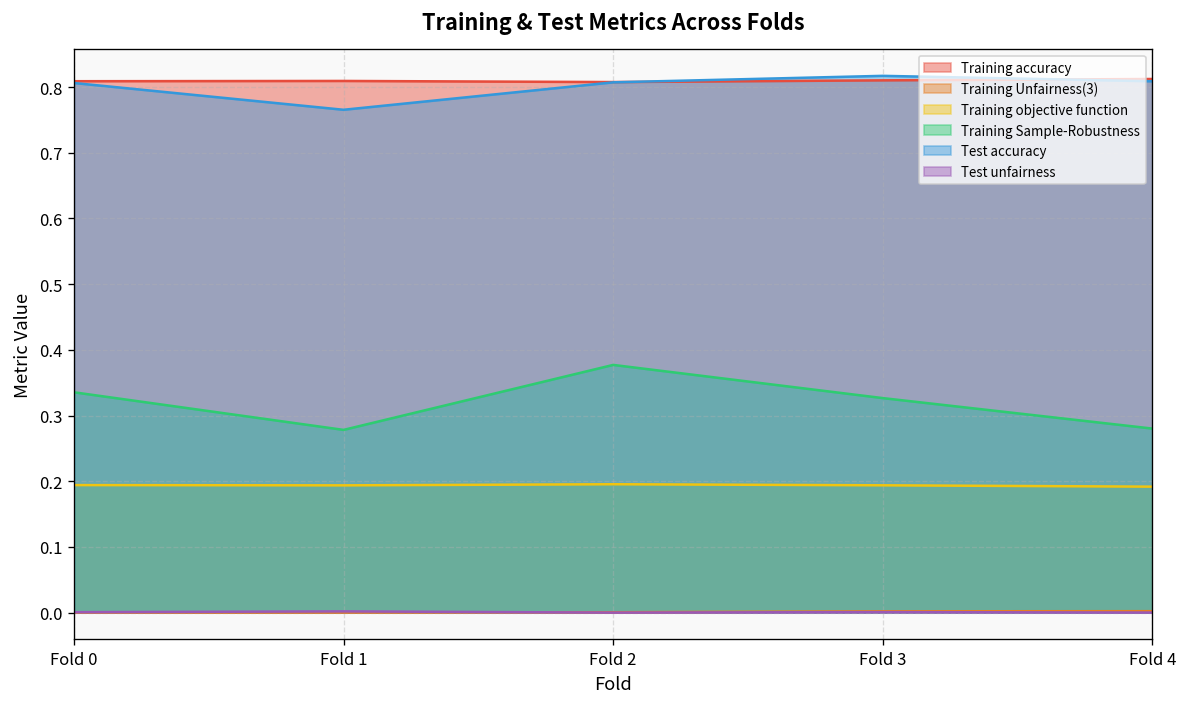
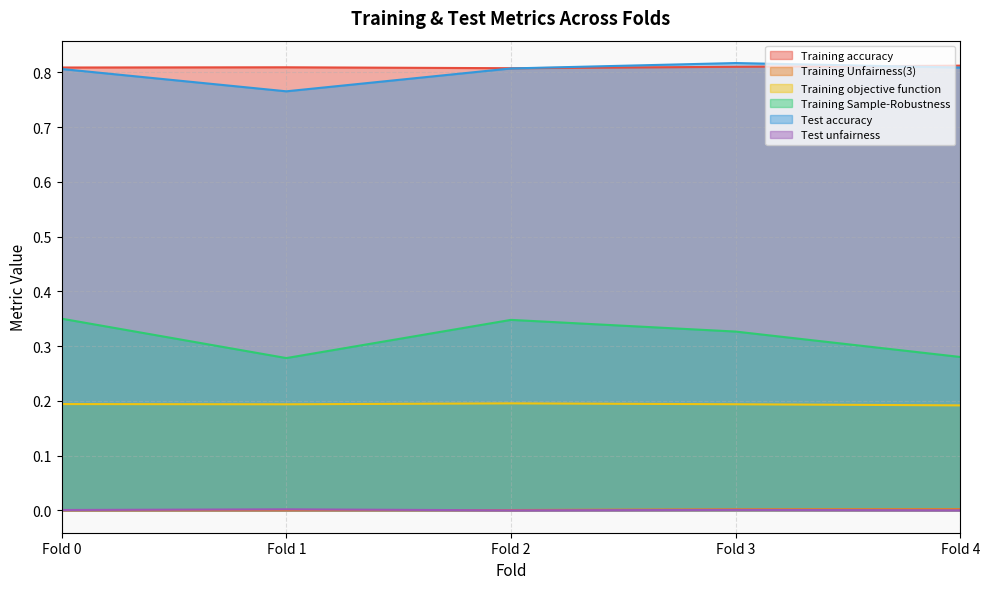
Training Sample-Robustness, Fold 0: 0.34 -> 0.35
Training Sample-Robustness, Fold 2: 0.38 -> 0.35
